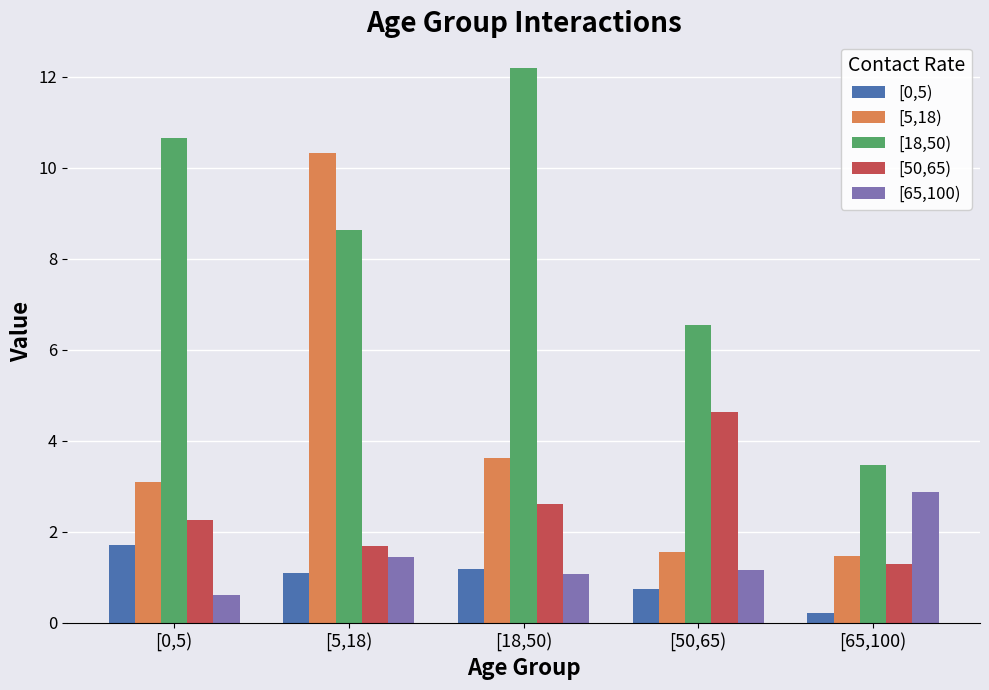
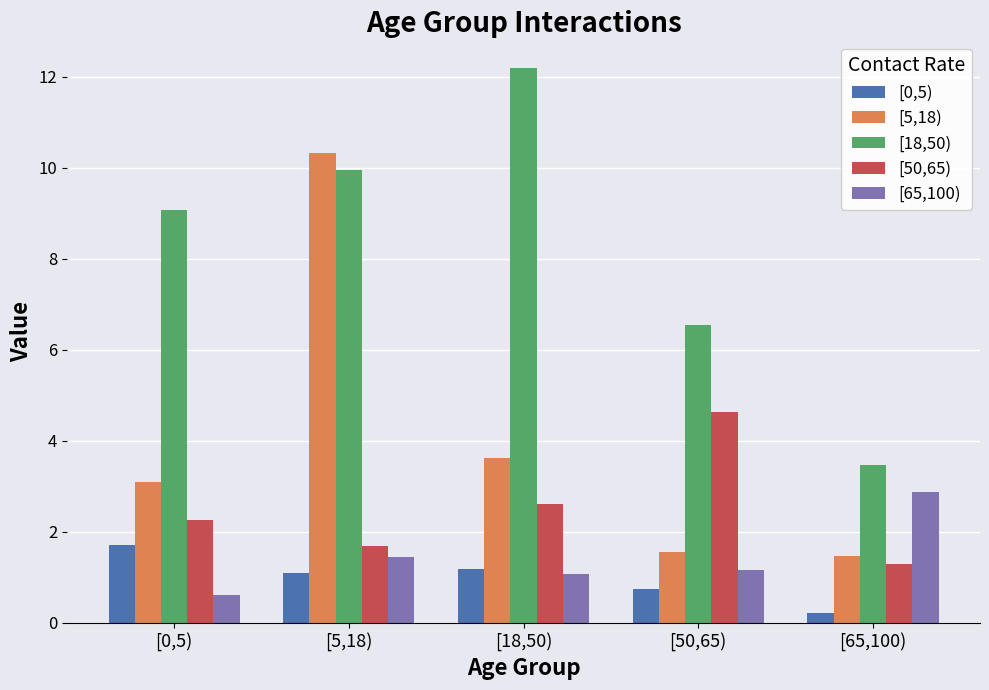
[18,50), [0,5): 10.6 -> 9.1
[18,50), [5,18): 8.6 -> 9.9
